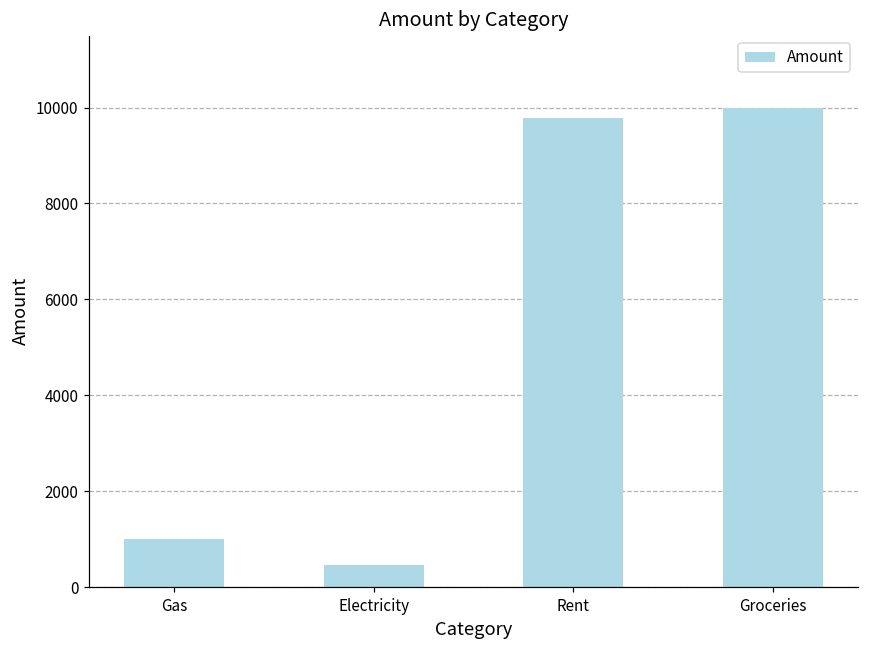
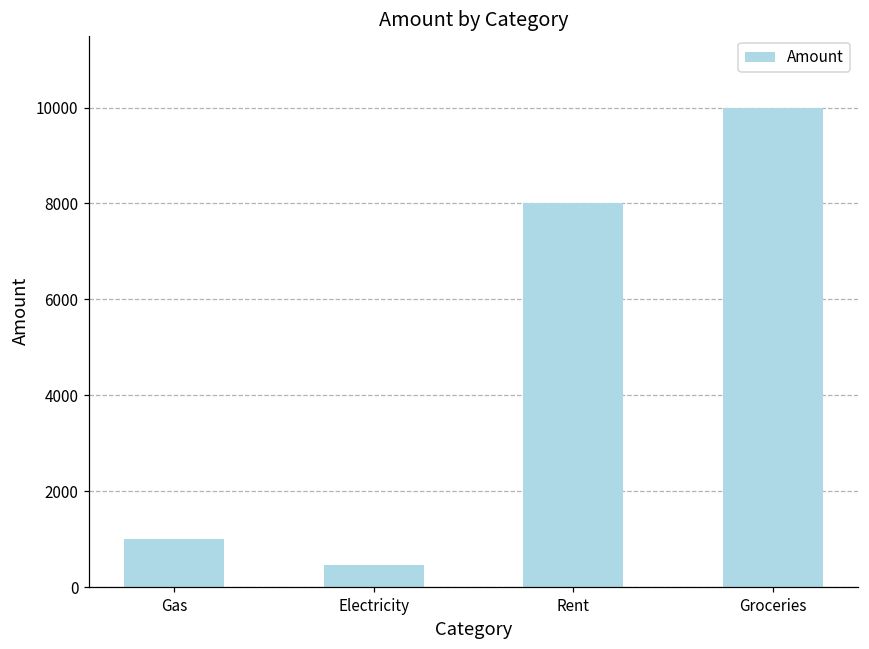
Rent: 9800 -> 8000
